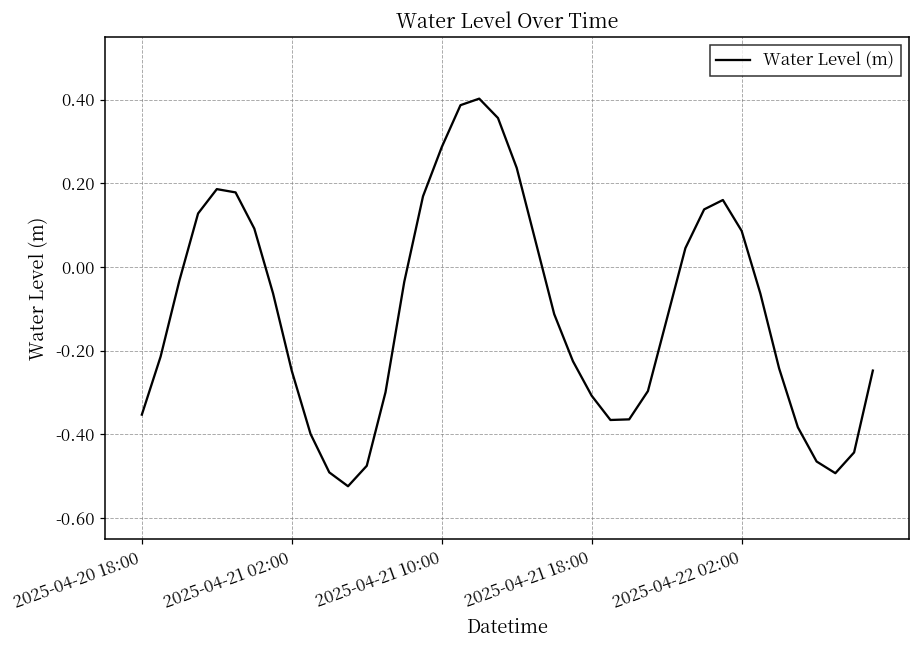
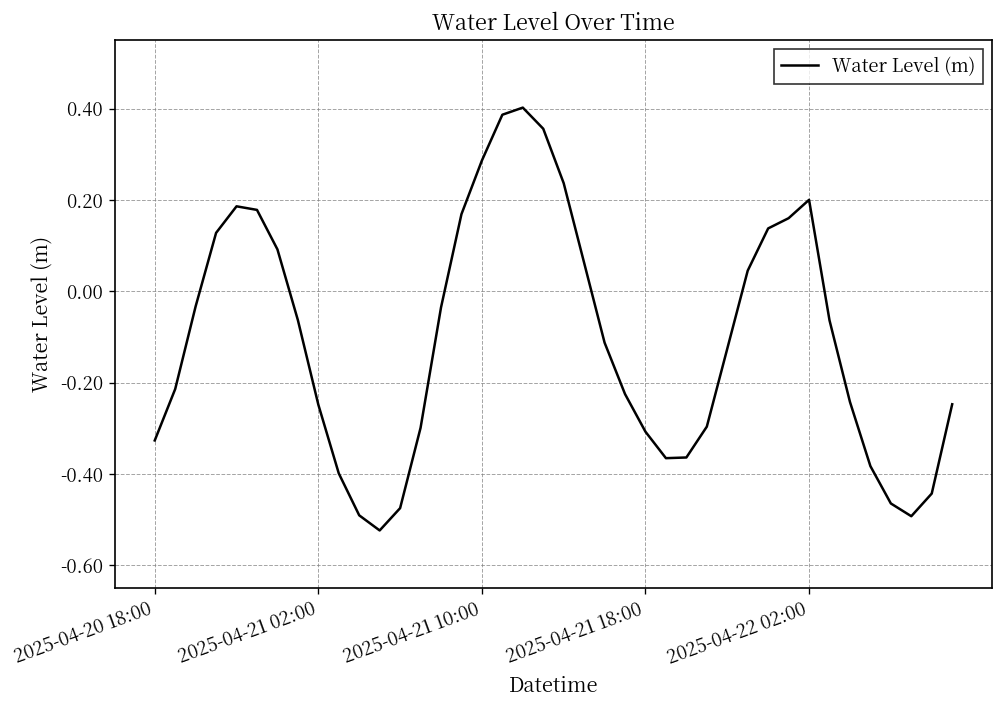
2025-04-20 18:00: -0.35 -> -0.33
2025-04-22 02:00: 0.09 -> 0.20
